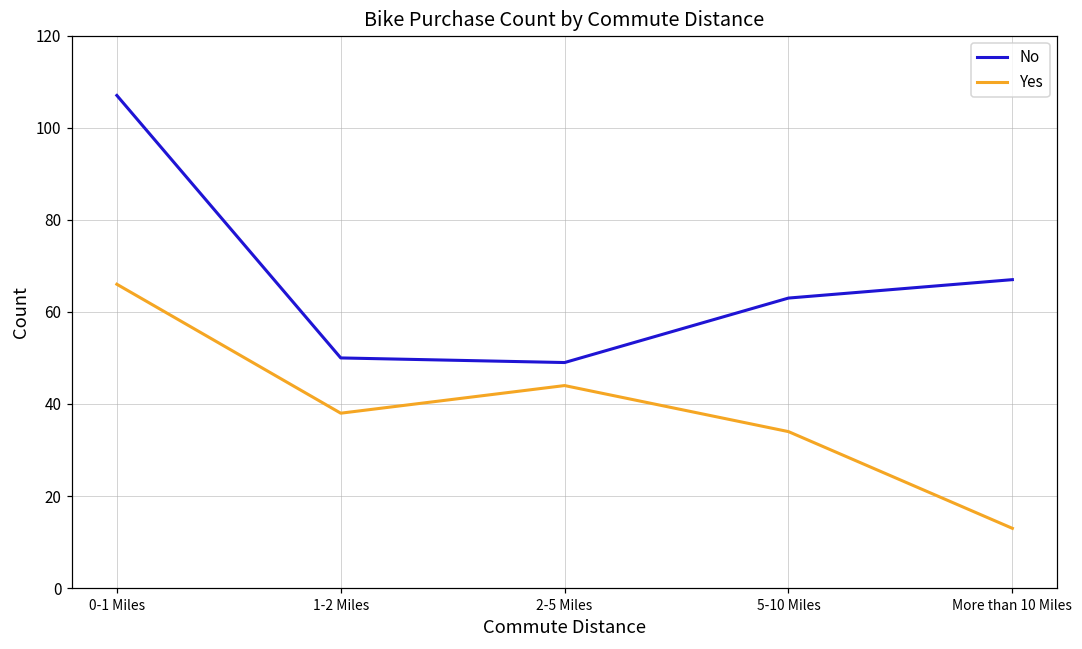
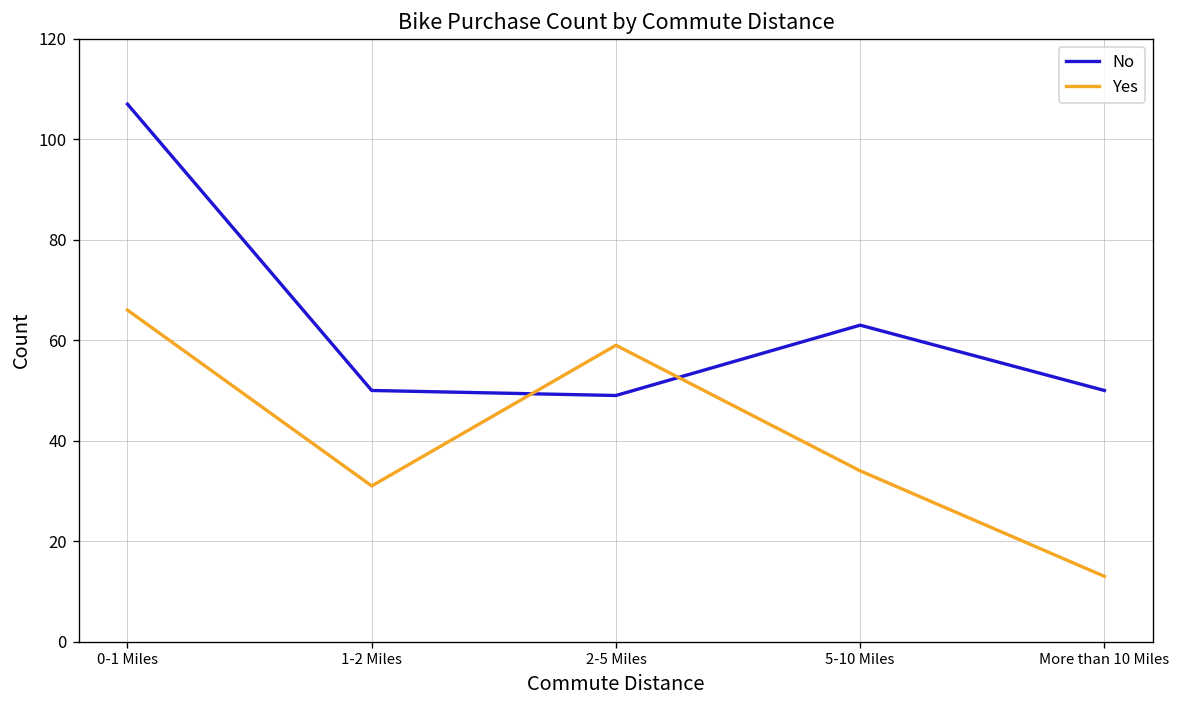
Yes, 1-2 Miles: 38 -> 31
Yes, 2-5 Miles: 44 -> 59
No, More than 10 Miles: 67 -> 50
